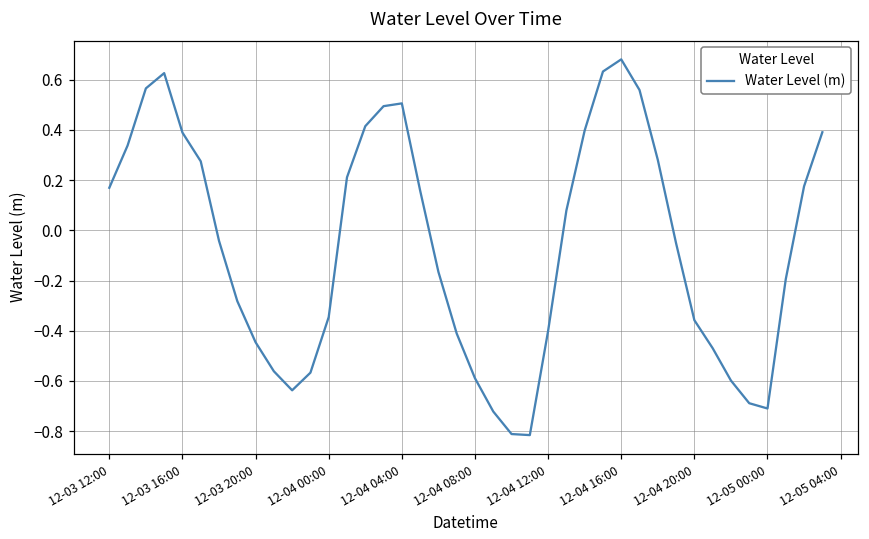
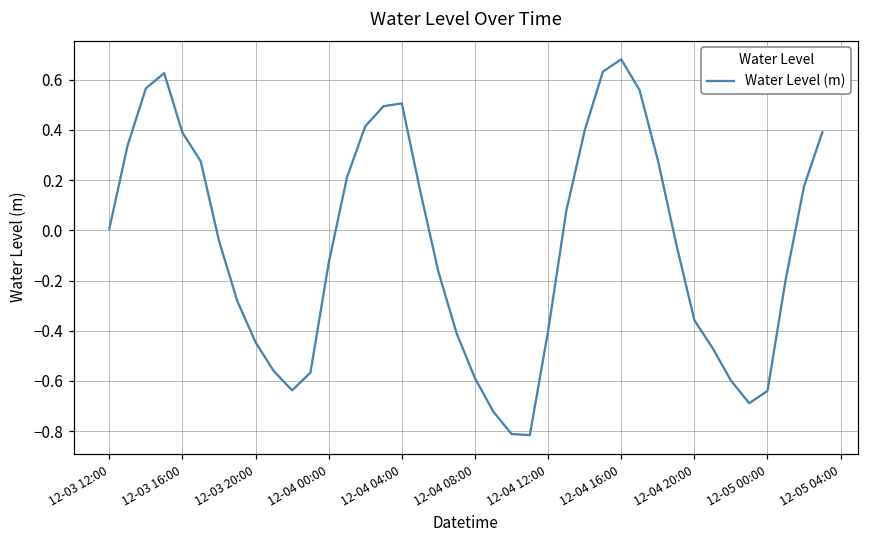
12-03 12:00: 0.17 -> 0.01
12-04 00:00: -0.35 -> -0.13
12-05 00:00: -0.71 -> -0.64
